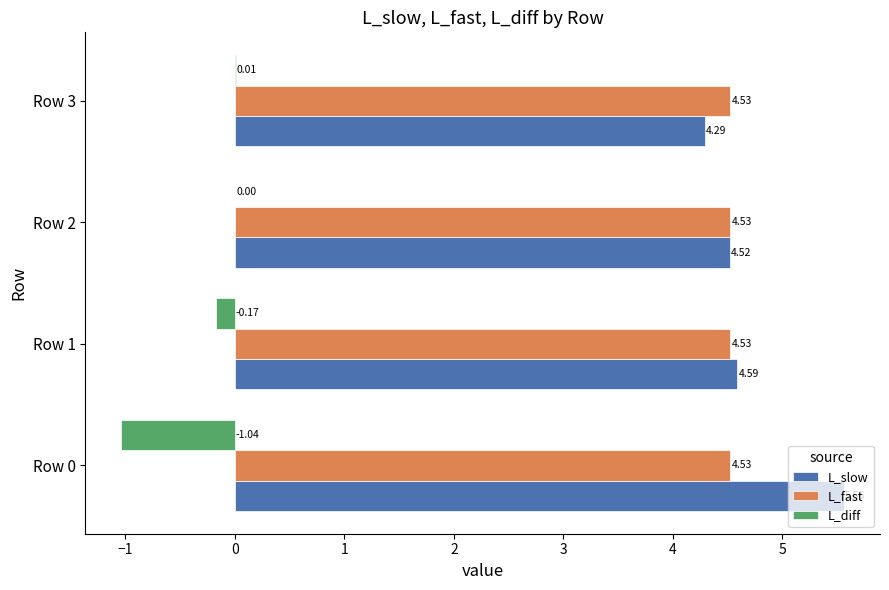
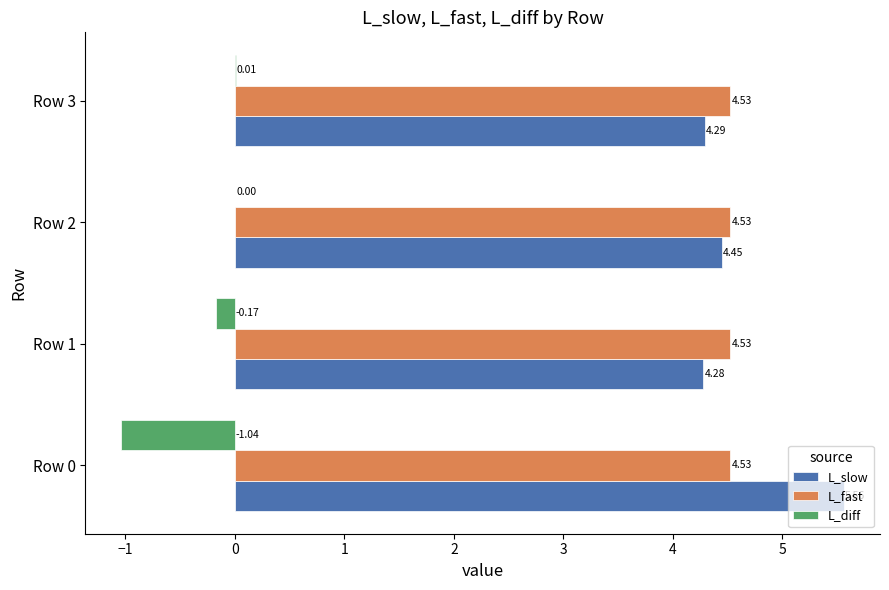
L_slow, Row 2: 4.52 -> 4.45
L_slow, Row 1: 4.59 -> 4.28
